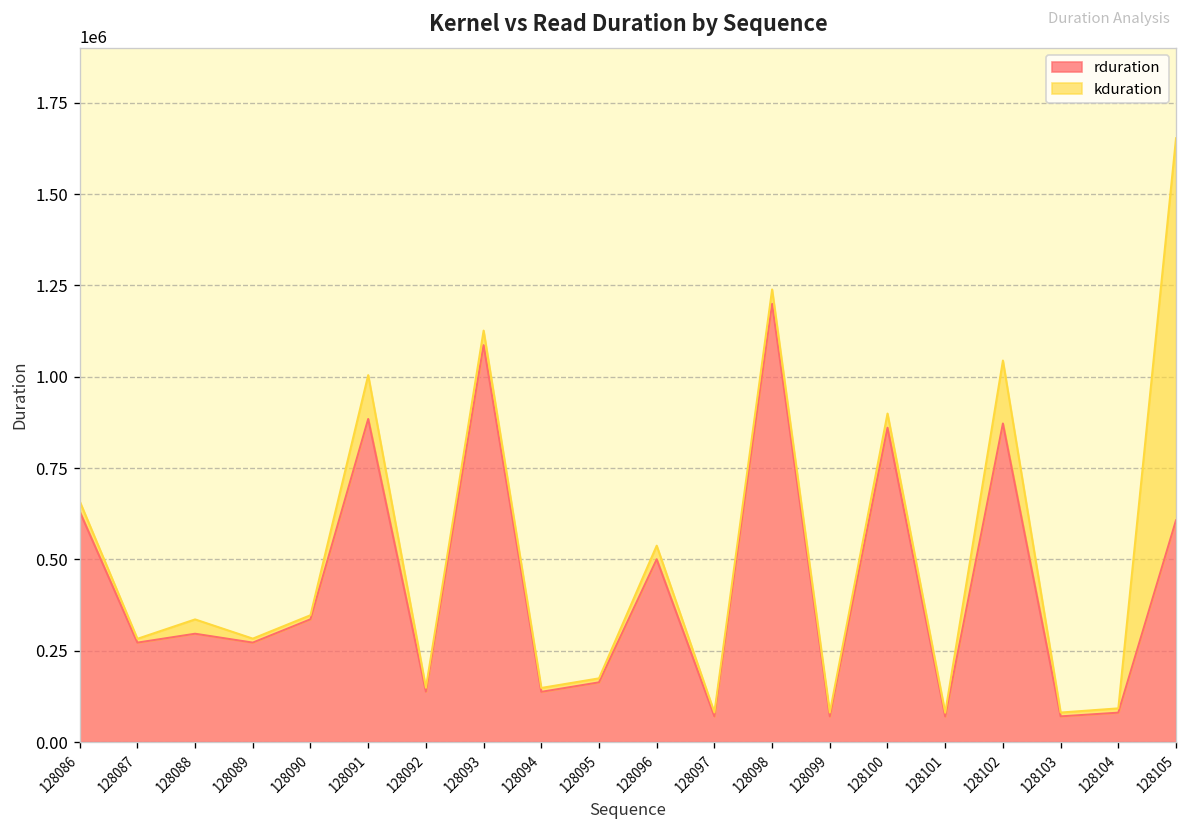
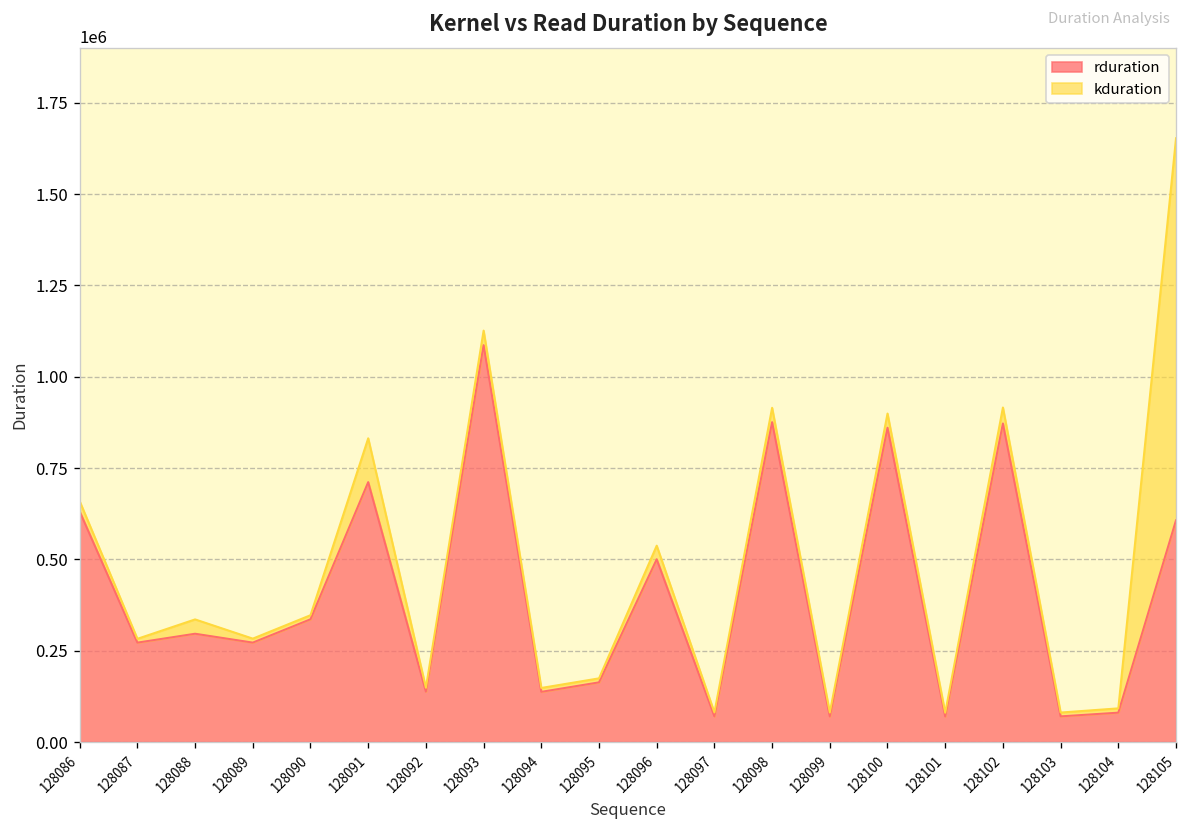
rduration, 128091: 880000 -> 710000
rduration, 128098: 1200000 -> 880000
kduration, 128102: 170000 -> 40000
